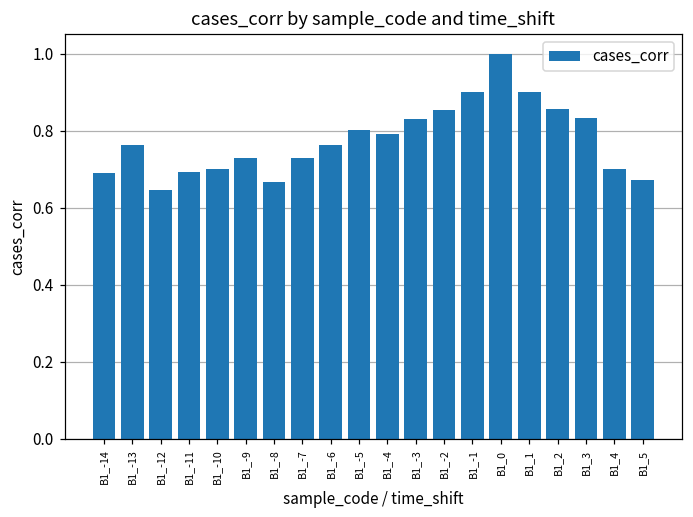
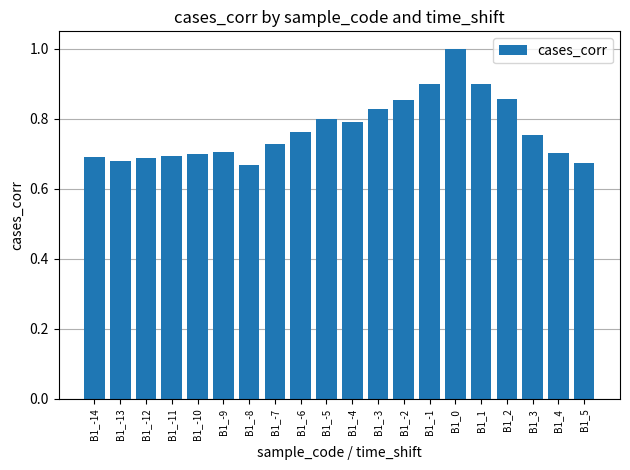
B1_-13: 0.76 -> 0.68
B1_-12: 0.65 -> 0.69
B1_-9: 0.73 -> 0.70
B1_3: 0.83 -> 0.75
